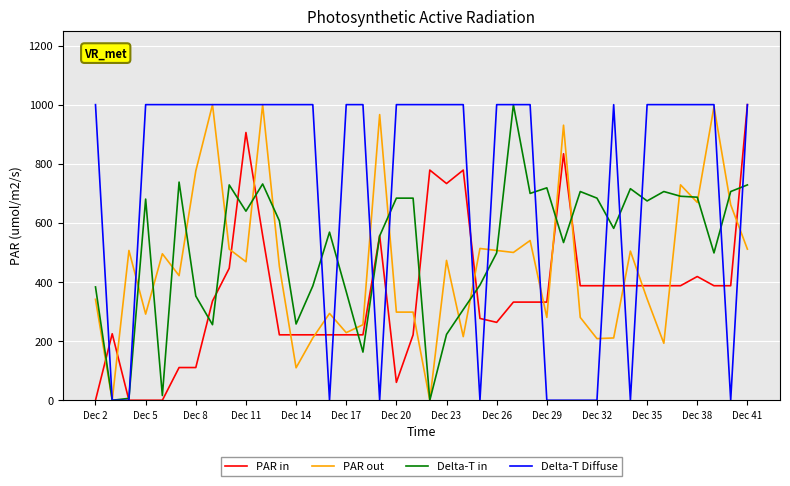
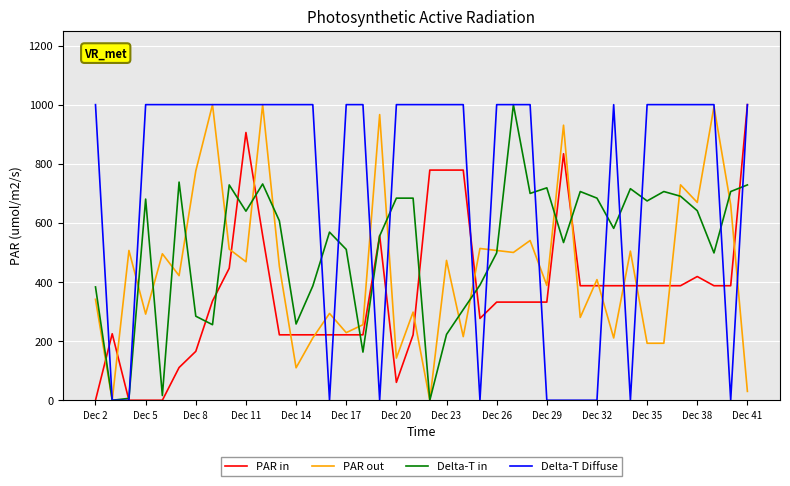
PAR in, Dec 8: 110 -> 170
Delta-T in, Dec 8: 350 -> 280
Delta-T in, Dec 17: 370 -> 510
PAR out, Dec 20: 300 -> 140
PAR in, Dec 23: 730 -> 780
PAR in, Dec 26: 260 -> 330
PAR out, Dec 29: 280 -> 390
PAR out, Dec 32: 210 -> 410
PAR out, Dec 35: 340 -> 190
Delta-T in, Dec 38: 690 -> 640
PAR out, Dec 41: 510 -> 30
